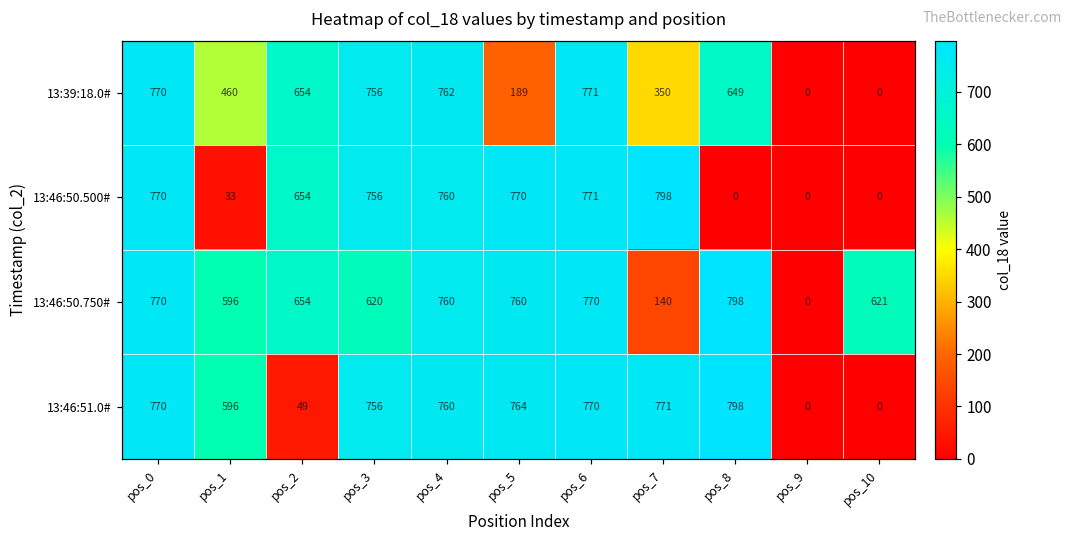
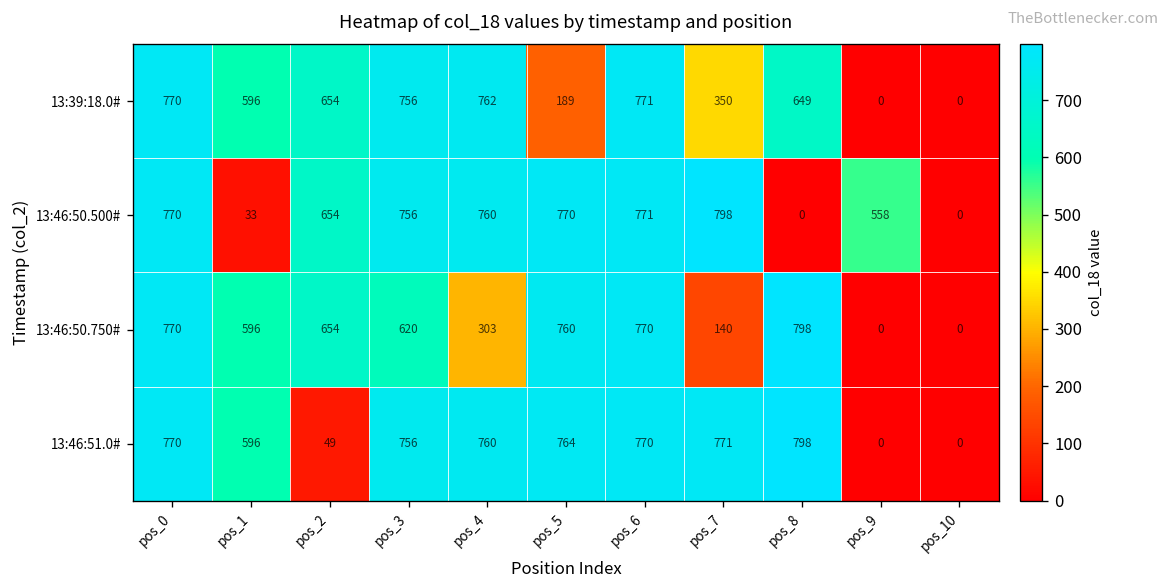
13:39:18.0#, pos_1: 460 -> 596
13:46:50.500#, pos_9: 0 -> 558
13:46:50.750#, pos_4: 760 -> 303
13:46:50.750#, pos_10: 621 -> 0
